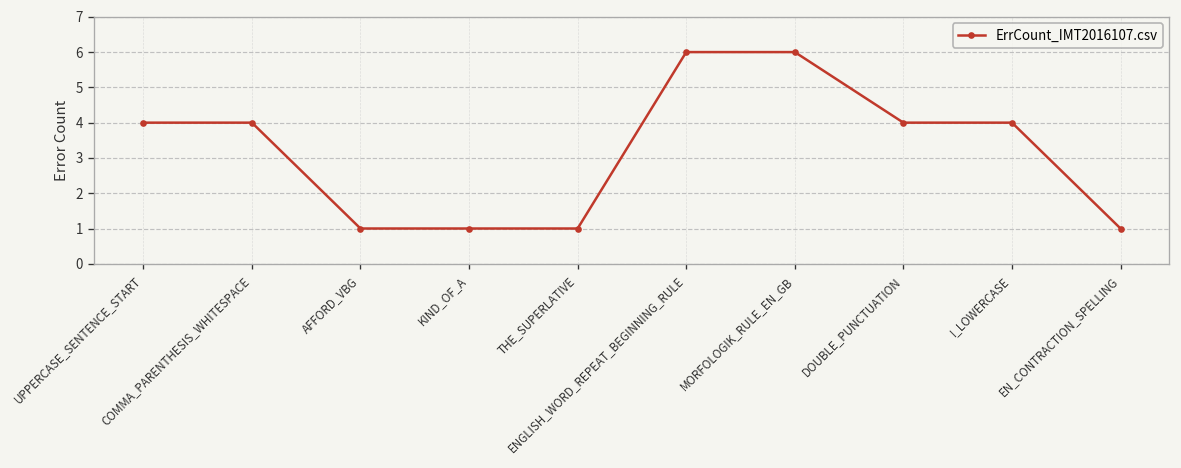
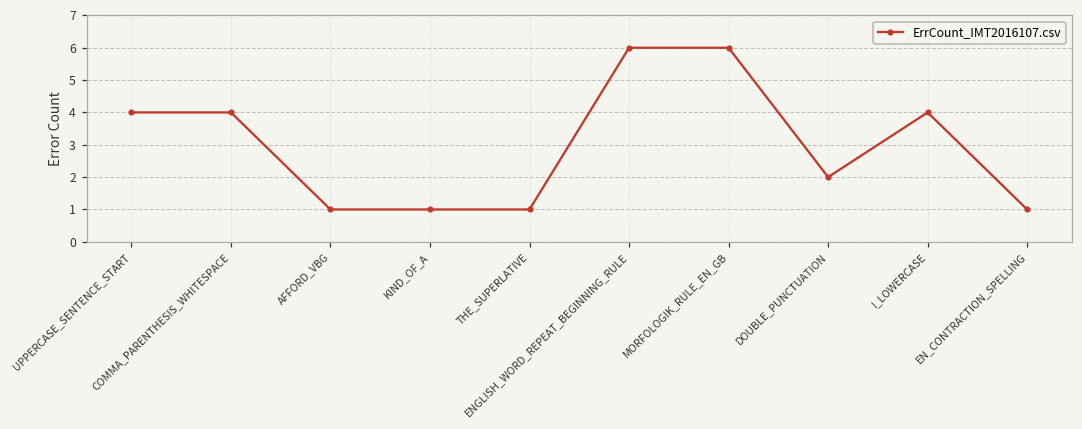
DOUBLE_PUNCTUATION: 4 -> 2
